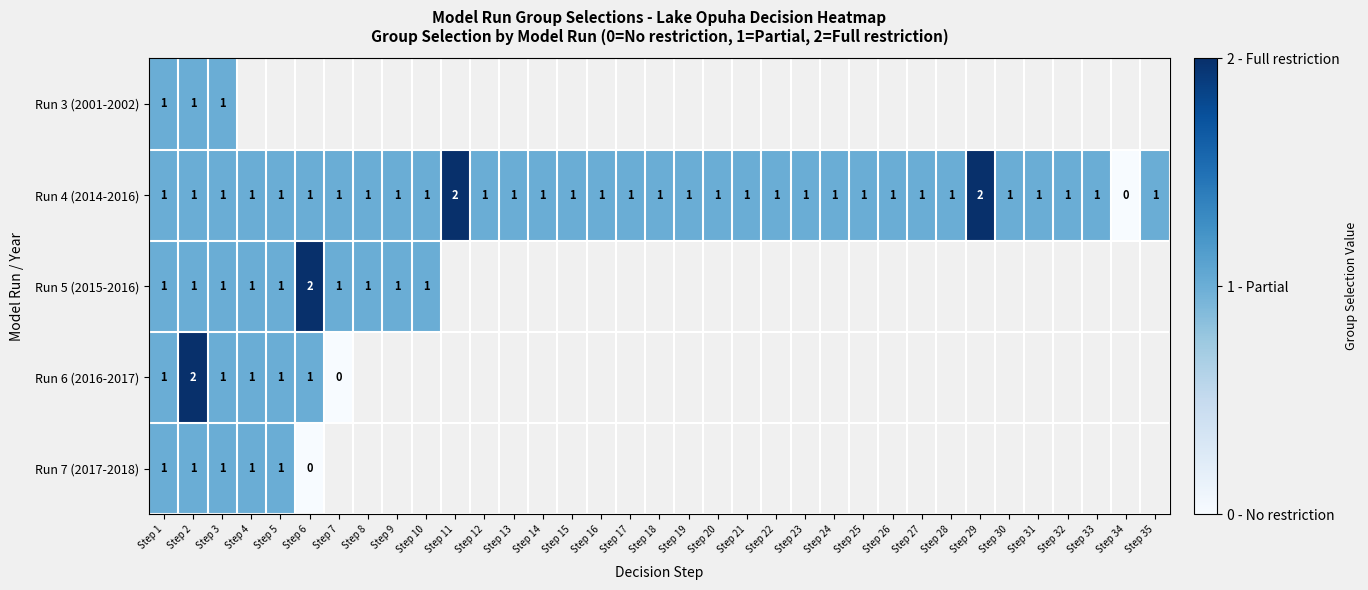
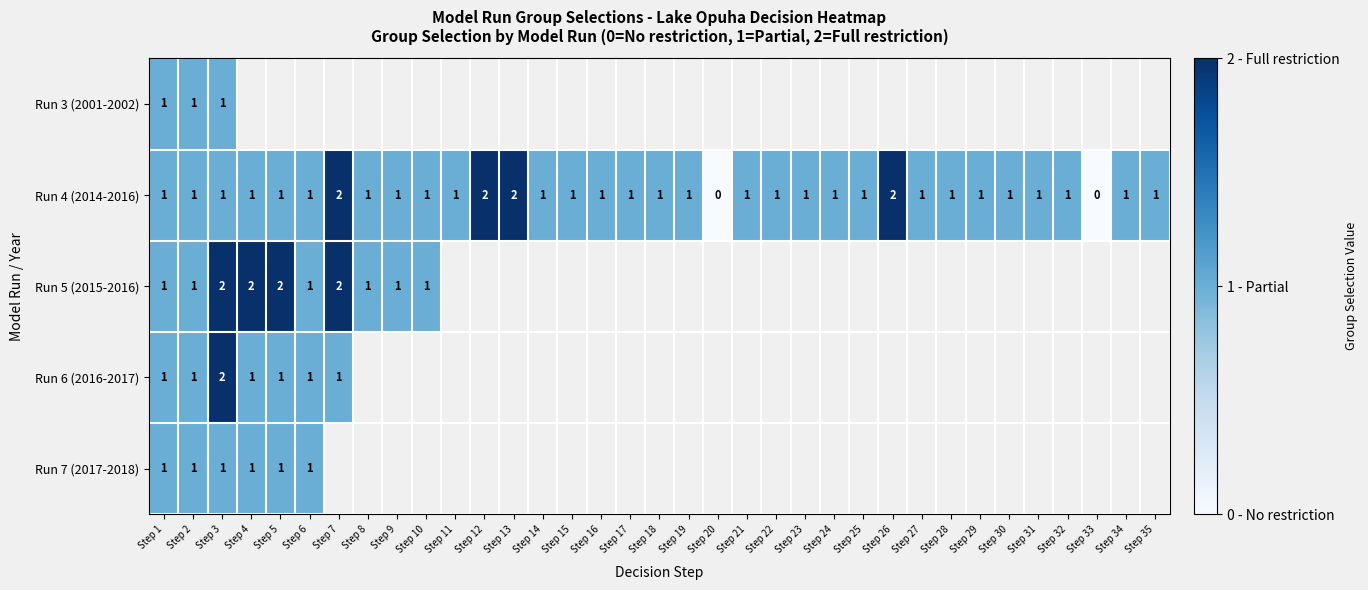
Run 4 (2014-2016), Step 7: 1 -> 2
Run 4 (2014-2016), Step 11: 2 -> 1
Run 4 (2014-2016), Step 12: 1 -> 2
Run 4 (2014-2016), Step 13: 1 -> 2
Run 4 (2014-2016), Step 20: 1 -> 0
Run 4 (2014-2016), Step 26: 1 -> 2
Run 4 (2014-2016), Step 29: 2 -> 1
Run 4 (2014-2016), Step 33: 1 -> 0
Run 4 (2014-2016), Step 34: 0 -> 1
Run 5 (2015-2016), Step 3: 1 -> 2
Run 5 (2015-2016), Step 4: 1 -> 2
Run 5 (2015-2016), Step 5: 1 -> 2
Run 5 (2015-2016), Step 6: 2 -> 1
Run 5 (2015-2016), Step 7: 1 -> 2
Run 6 (2016-2017), Step 2: 2 -> 1
Run 6 (2016-2017), Step 3: 1 -> 2
Run 6 (2016-2017), Step 7: 0 -> 1
Run 7 (2017-2018), Step 6: 0 -> 1
